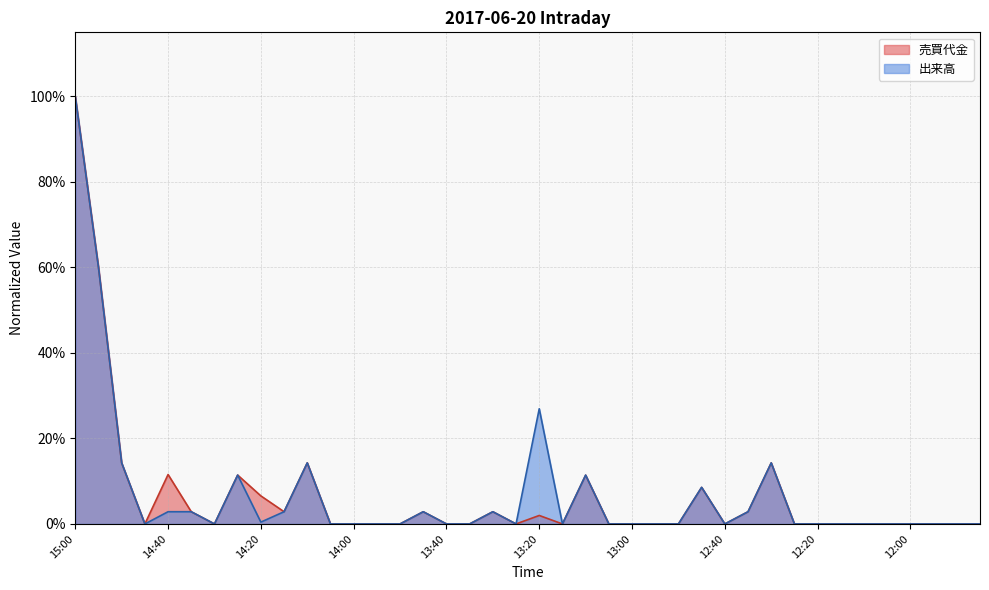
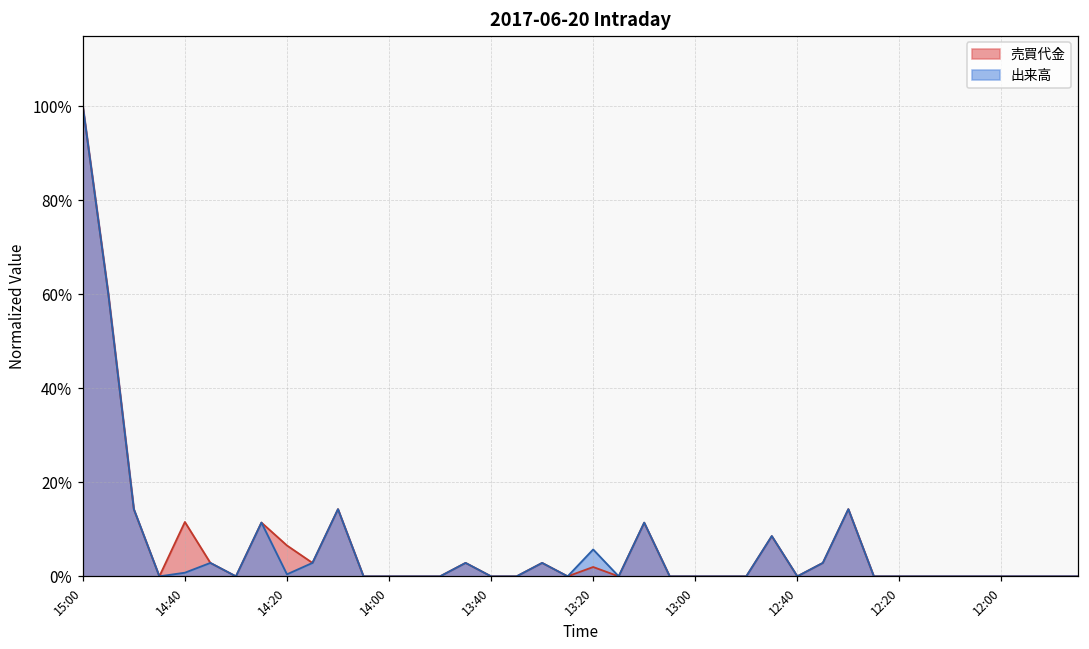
出来高, 14:40: 3% -> 1%
出来高, 13:20: 27% -> 6%
